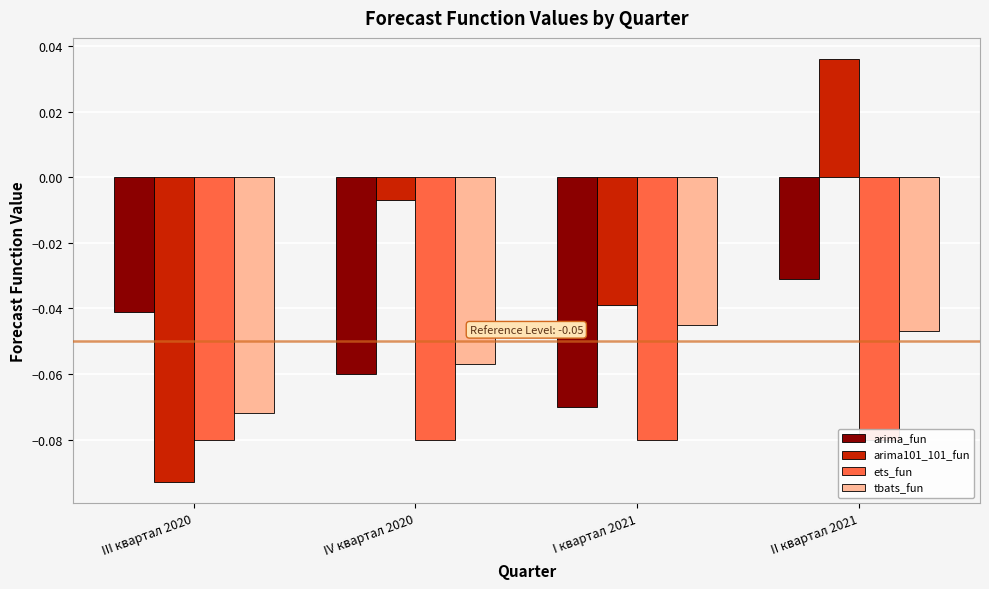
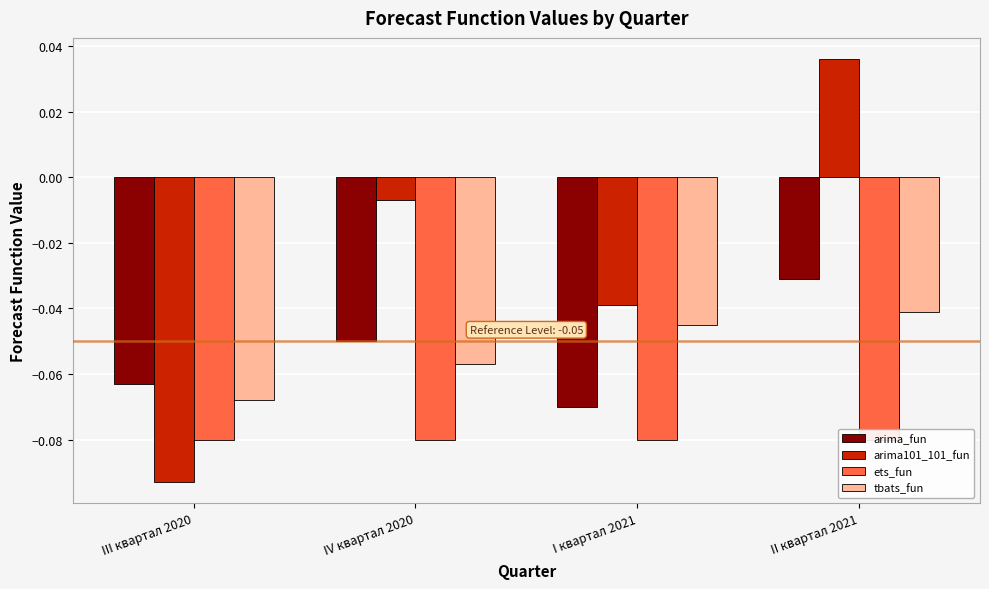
arima_fun, III квартал 2020: -0.041 -> -0.063
tbats_fun, III квартал 2020: -0.072 -> -0.068
arima_fun, IV квартал 2020: -0.06 -> -0.05
tbats_fun, II квартал 2021: -0.047 -> -0.041
